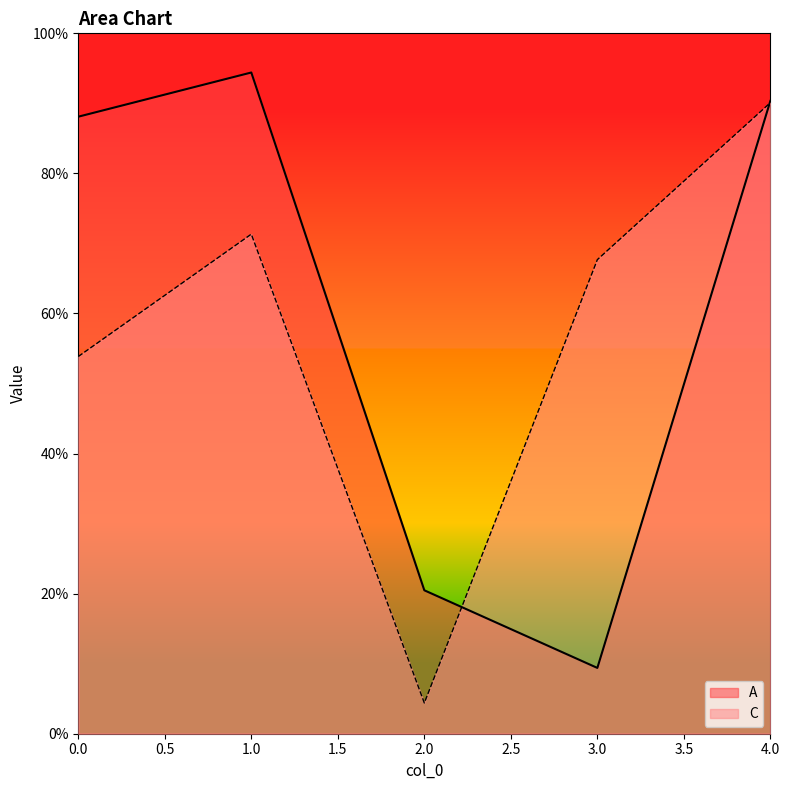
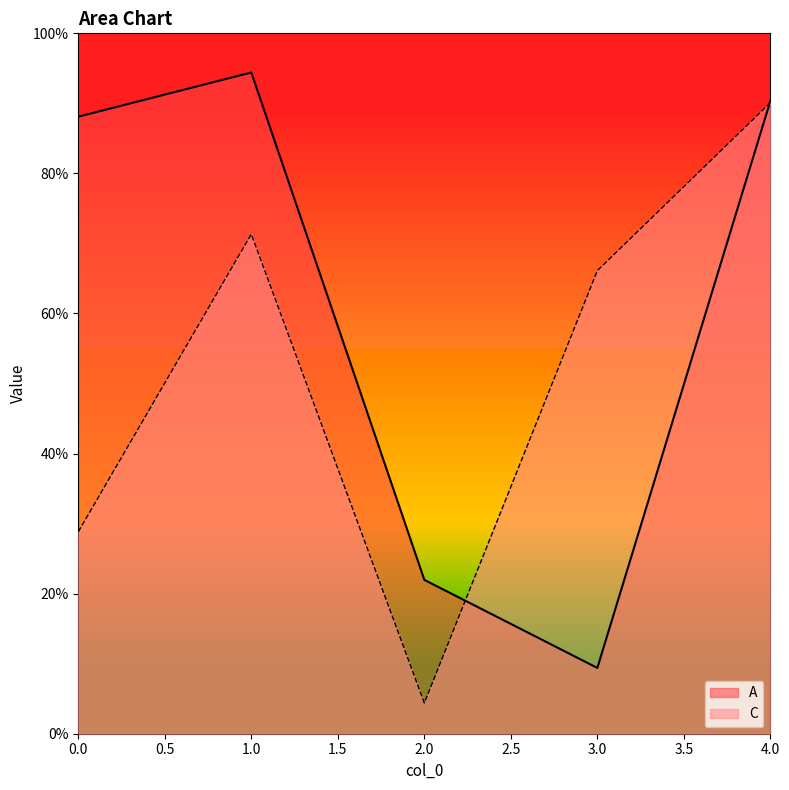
C, 0.0: 54% -> 29%
A, 2.0: 20% -> 22%
C, 3.0: 68% -> 66%
